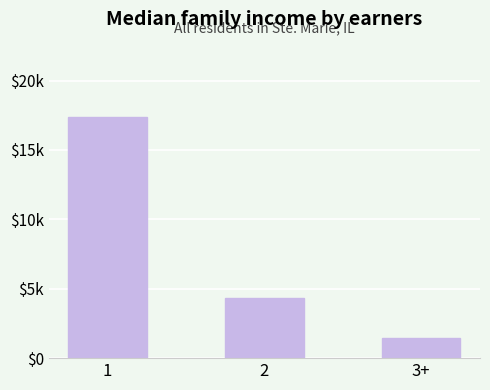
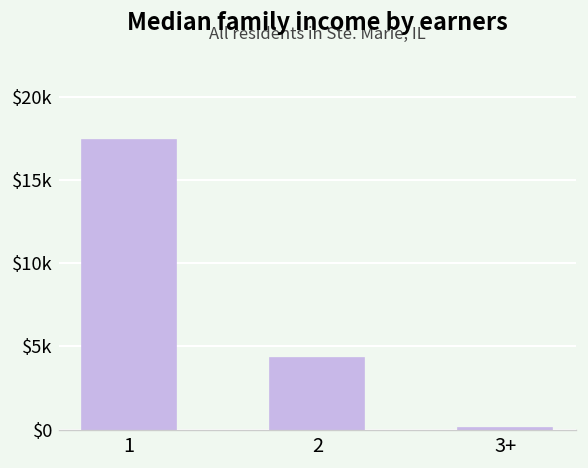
3+: $1500 -> $100
